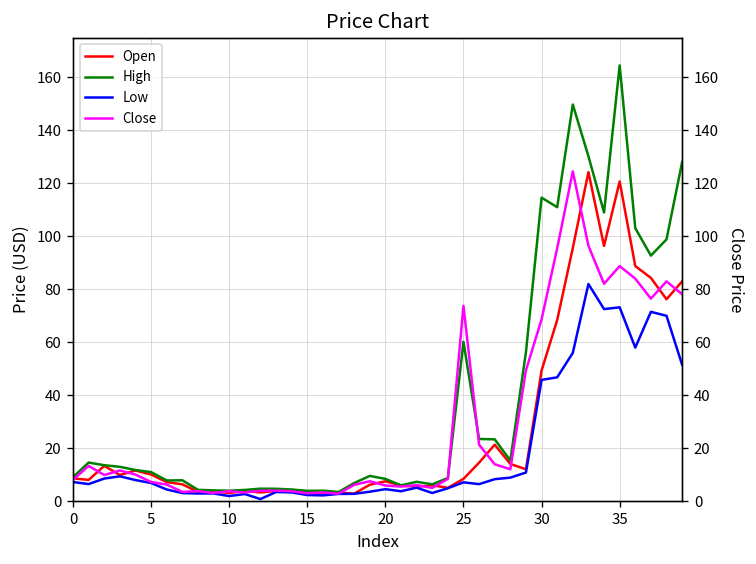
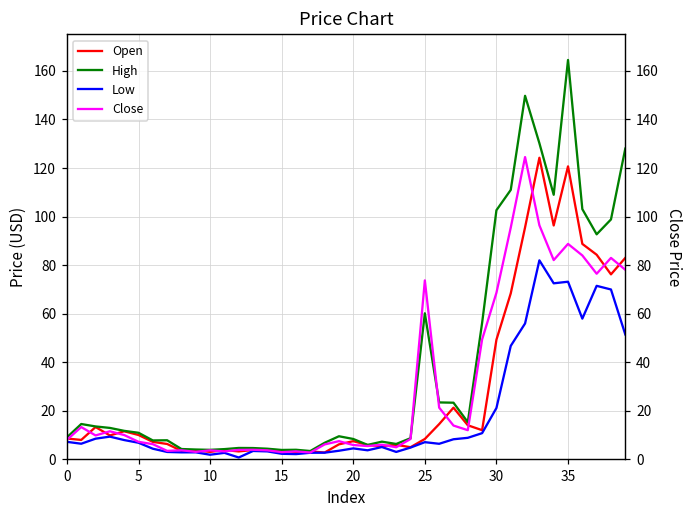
High, 30: 115 -> 103
Low, 30: 46 -> 21
